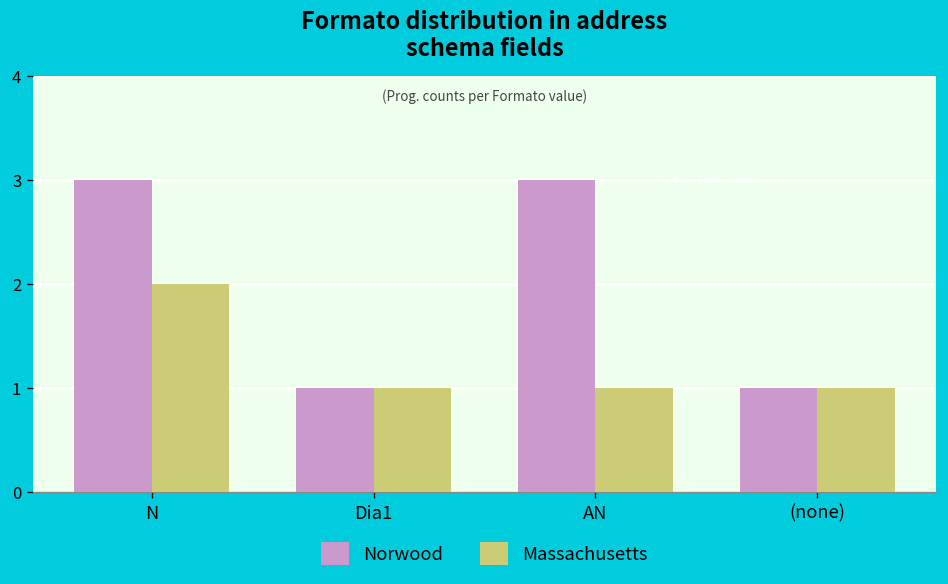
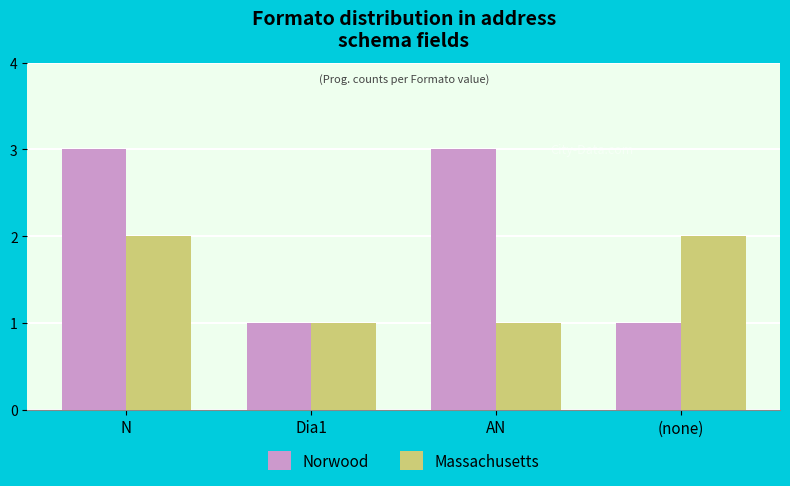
Massachusetts, (none): 1 -> 2
